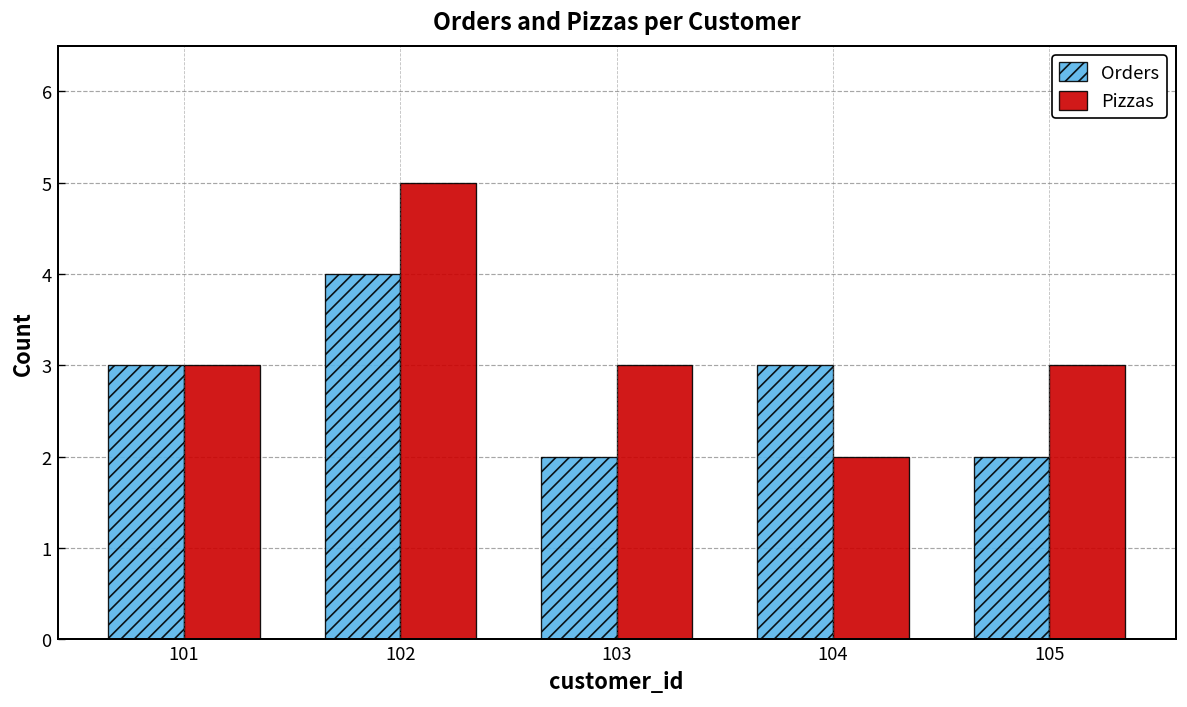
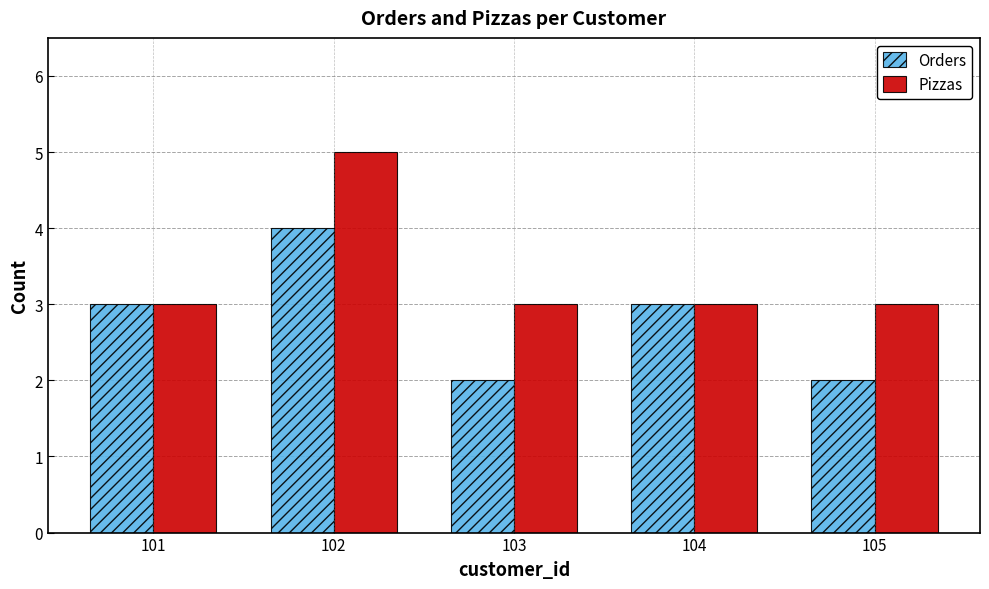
Pizzas, 104: 2 -> 3
